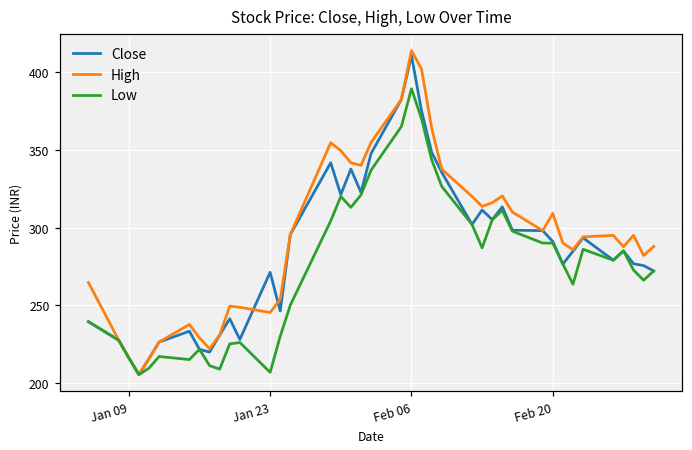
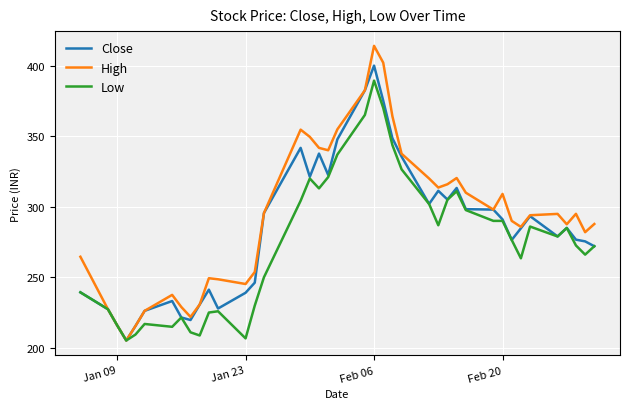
Close, Jan 23: 271 -> 239
Close, Feb 06: 411 -> 400
